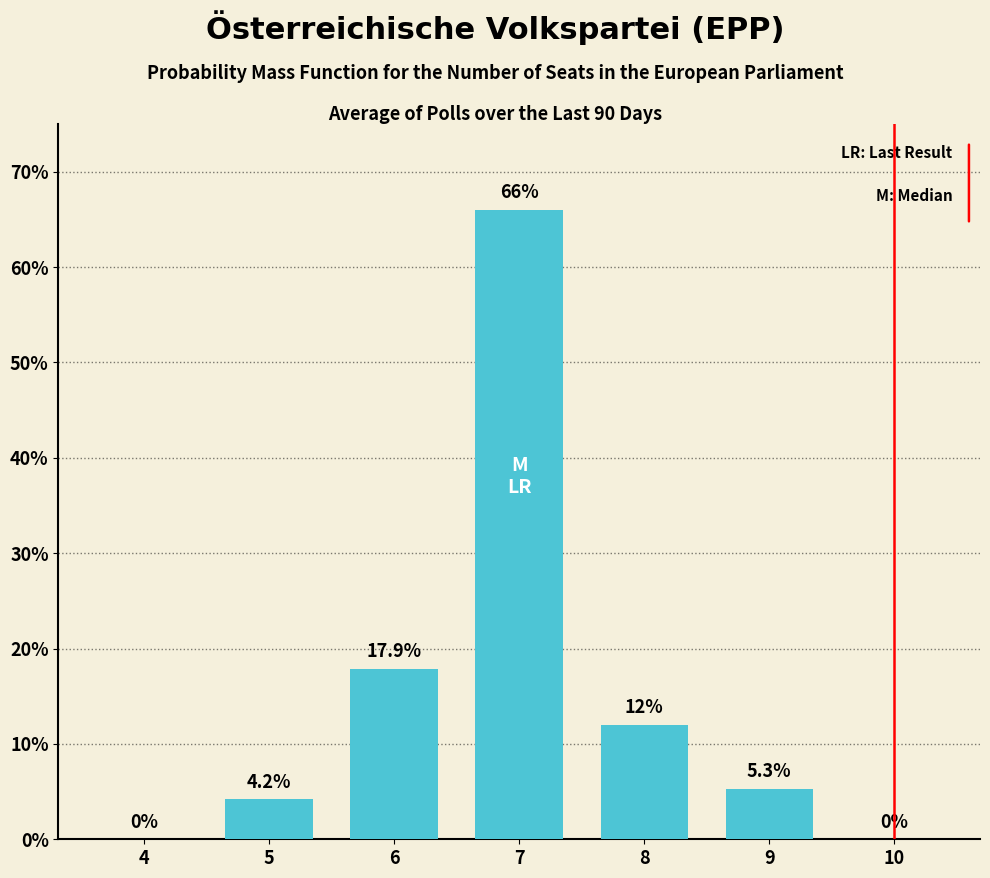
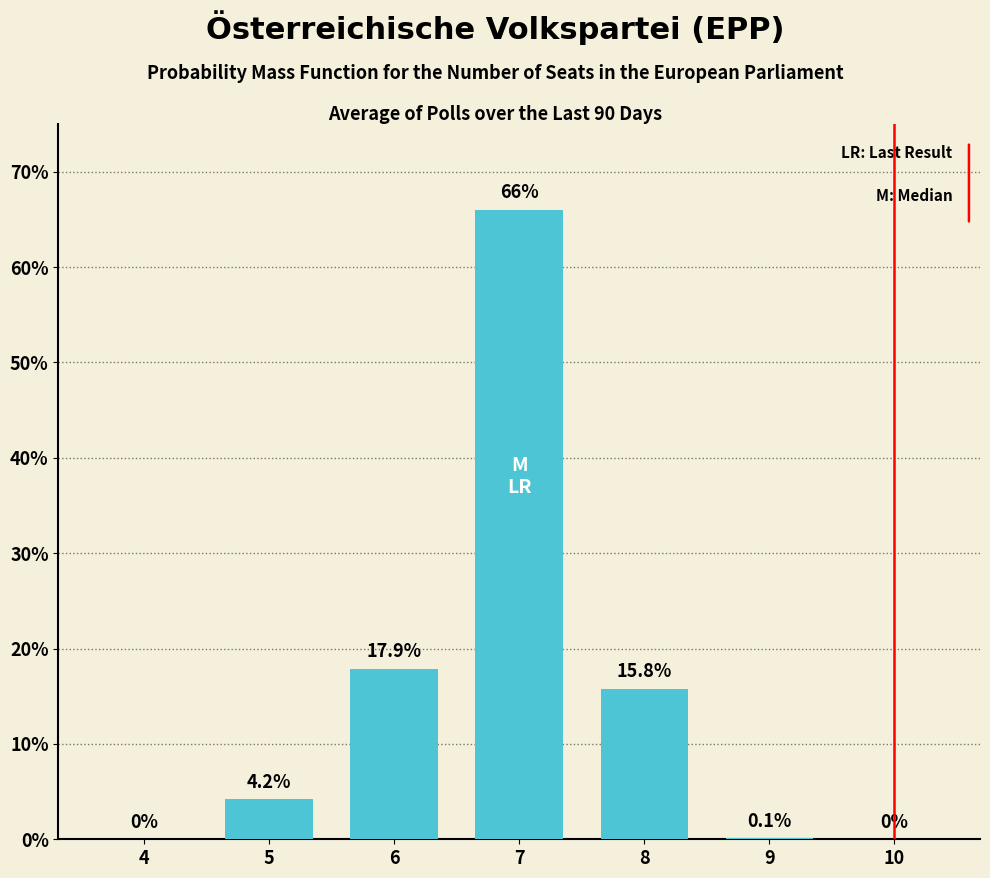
8: 12% -> 15.8%
9: 5.3% -> 0.1%
